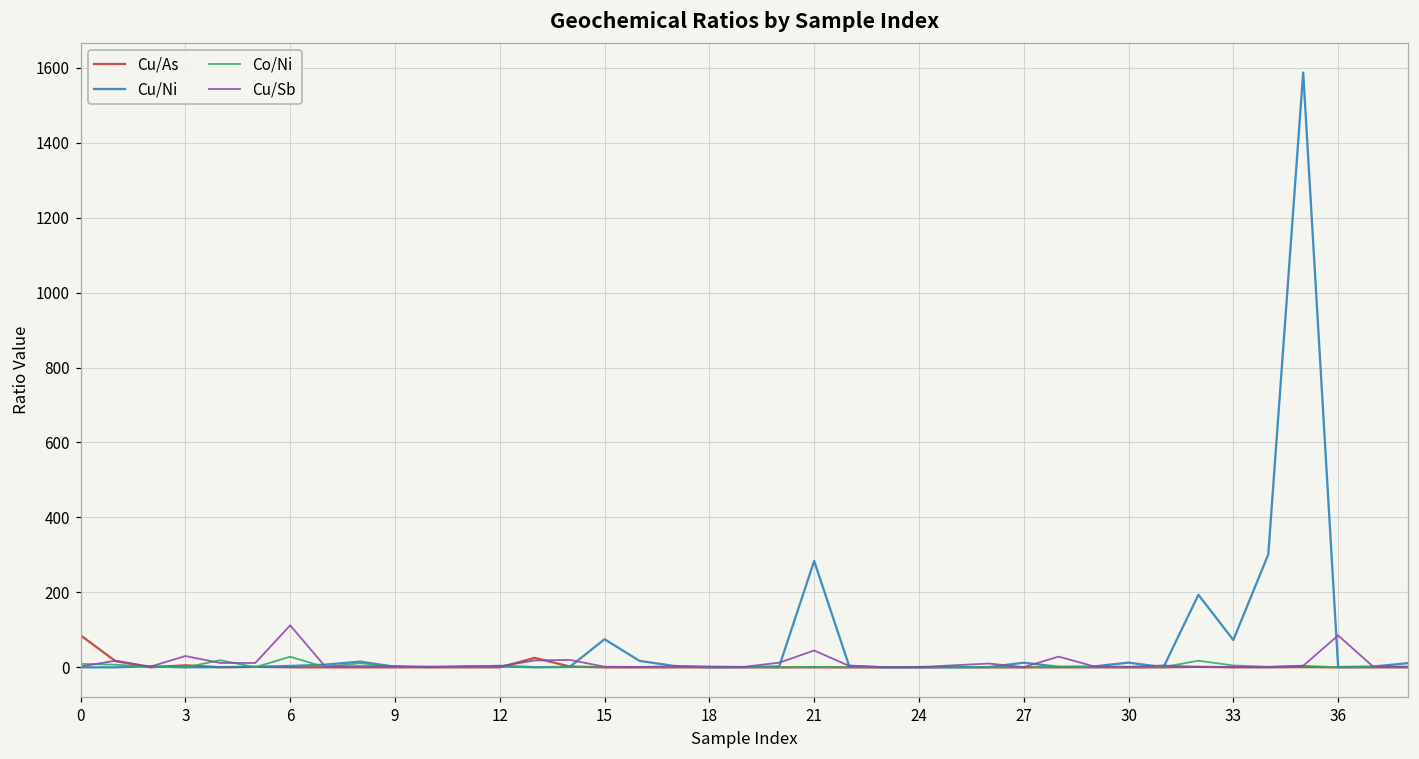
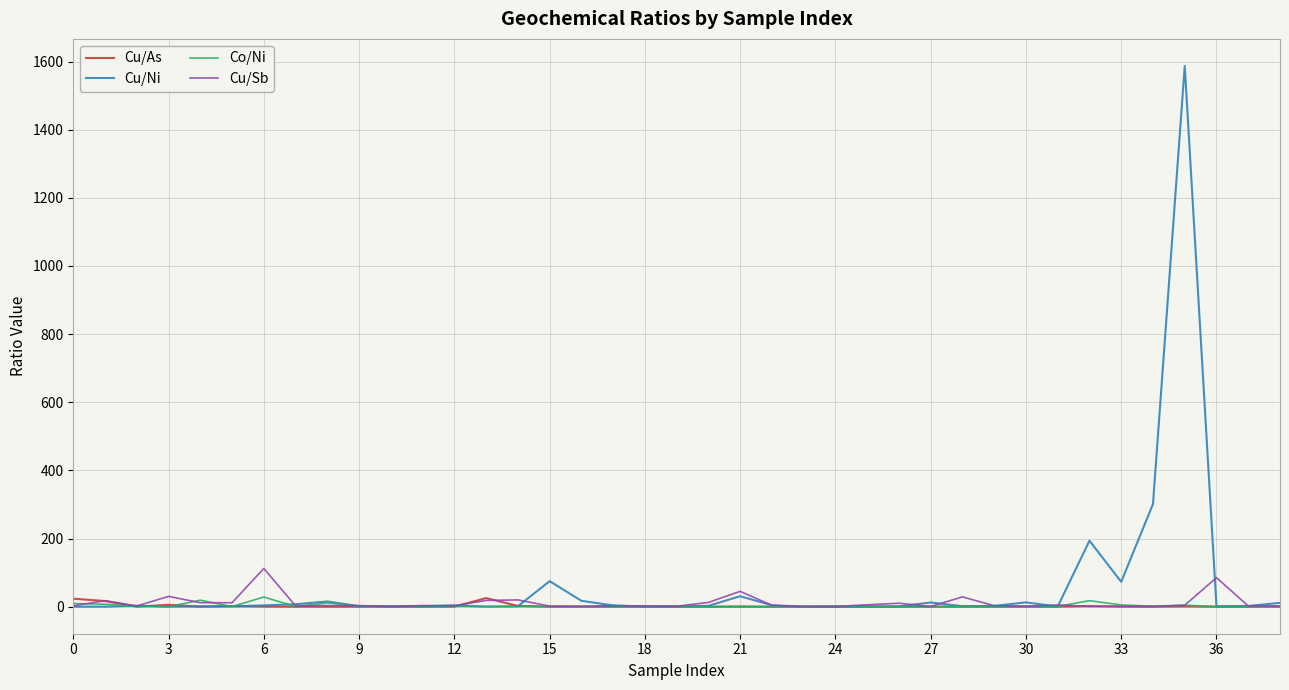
Cu/As, 0: 90 -> 20
Cu/Ni, 21: 280 -> 30
